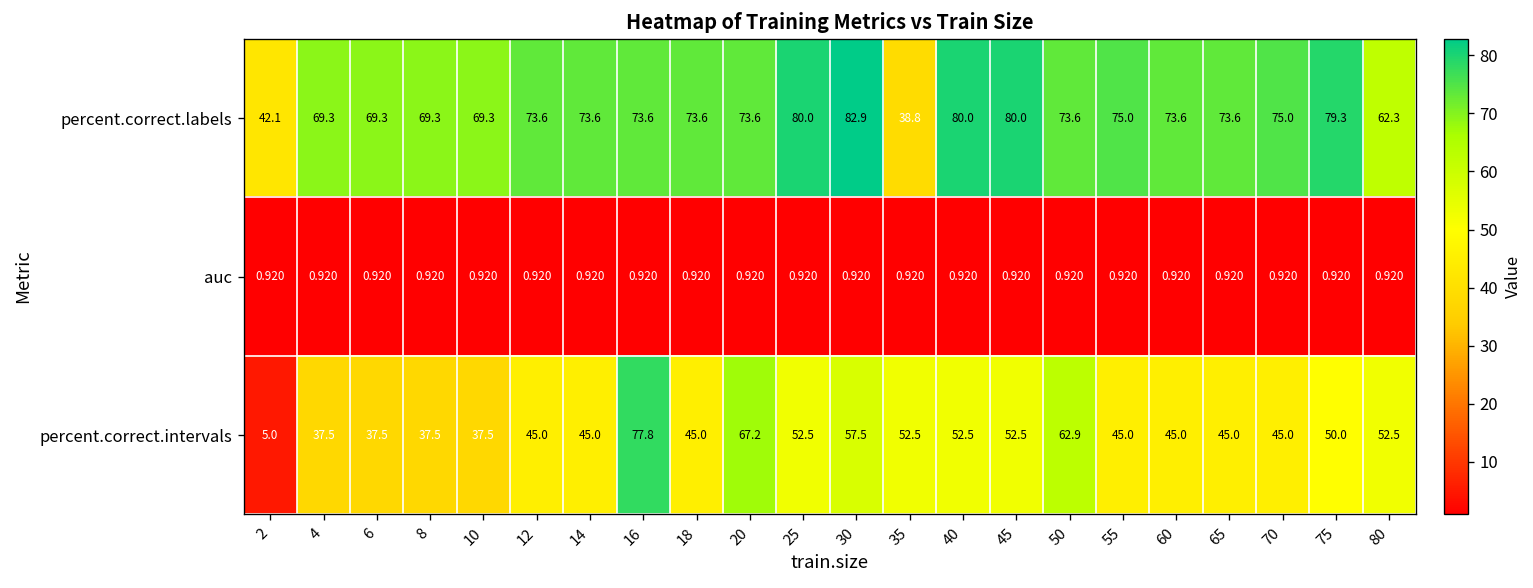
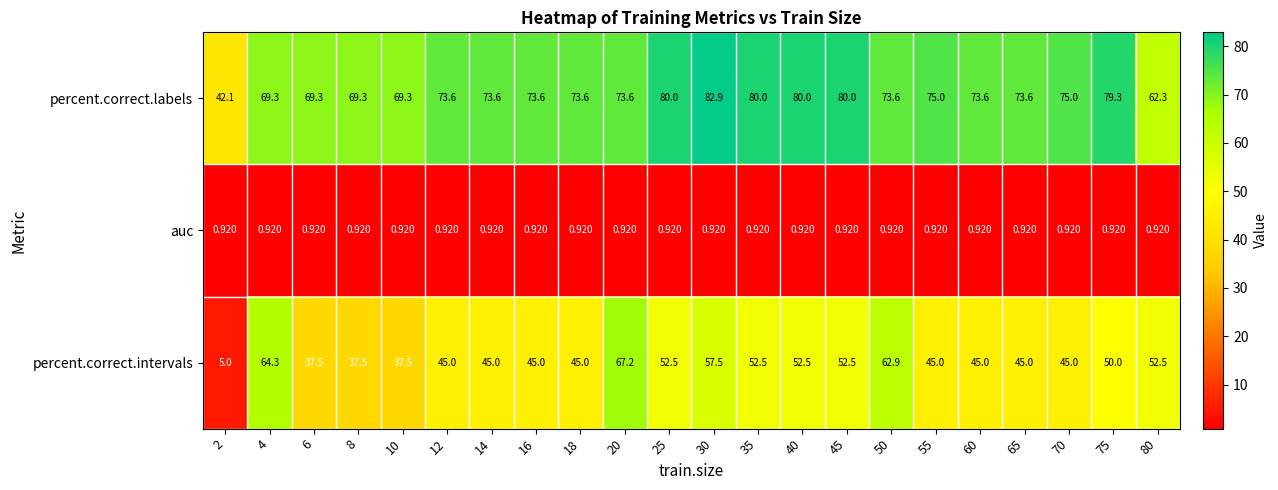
percent.correct.labels, 35: 38.8 -> 80.0
percent.correct.intervals, 4: 37.5 -> 64.3
percent.correct.intervals, 16: 77.8 -> 45.0
